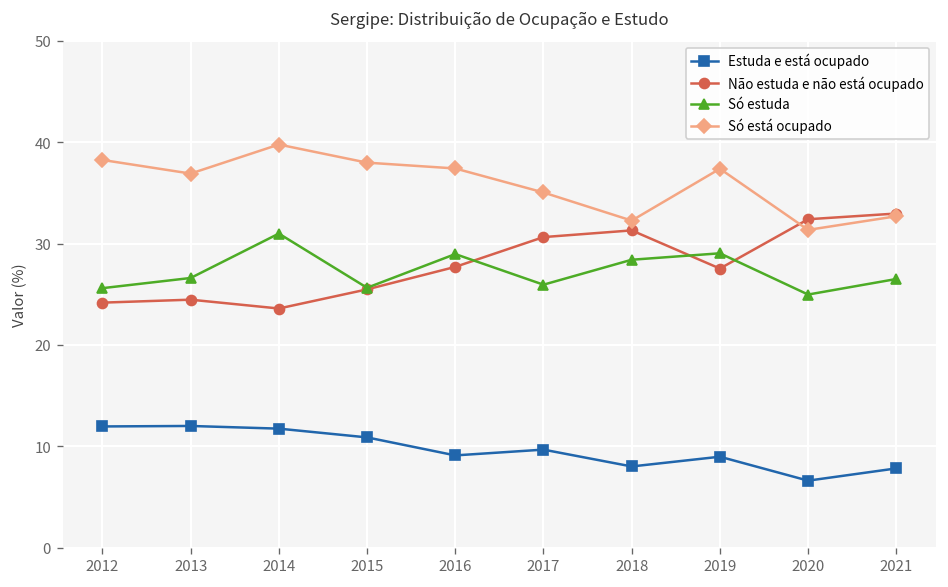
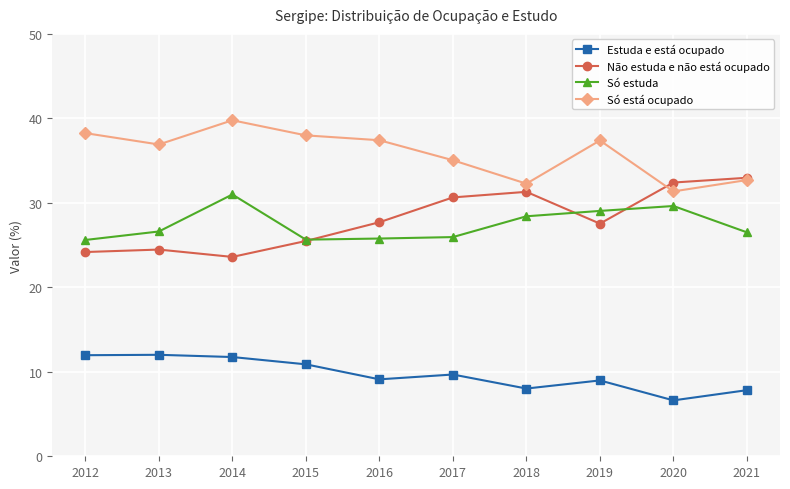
Só estuda, 2016: 29 -> 26
Só estuda, 2020: 25 -> 30
